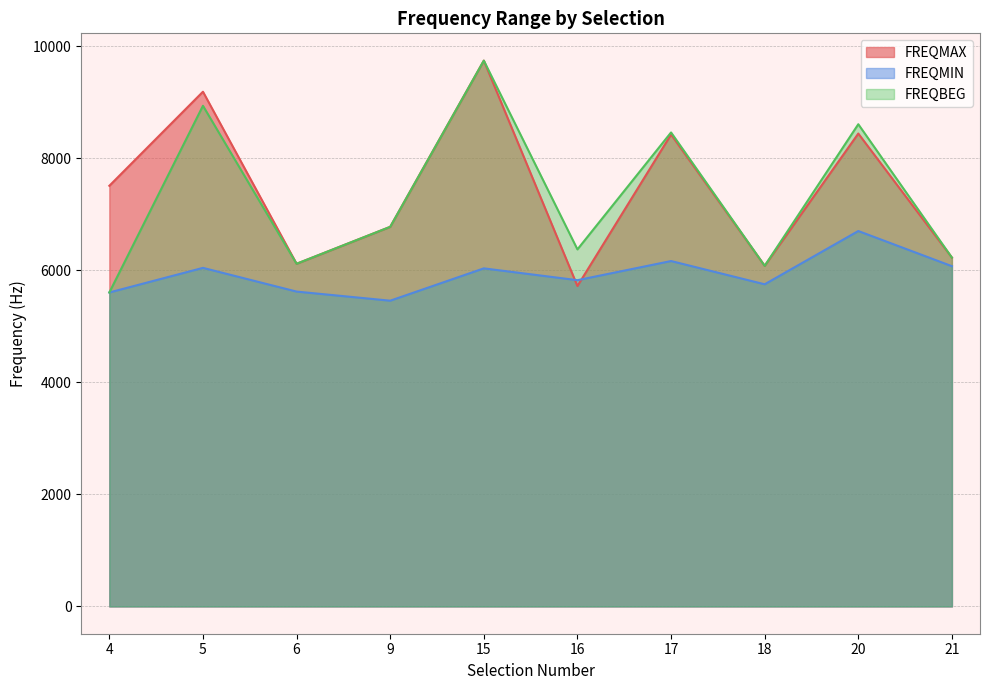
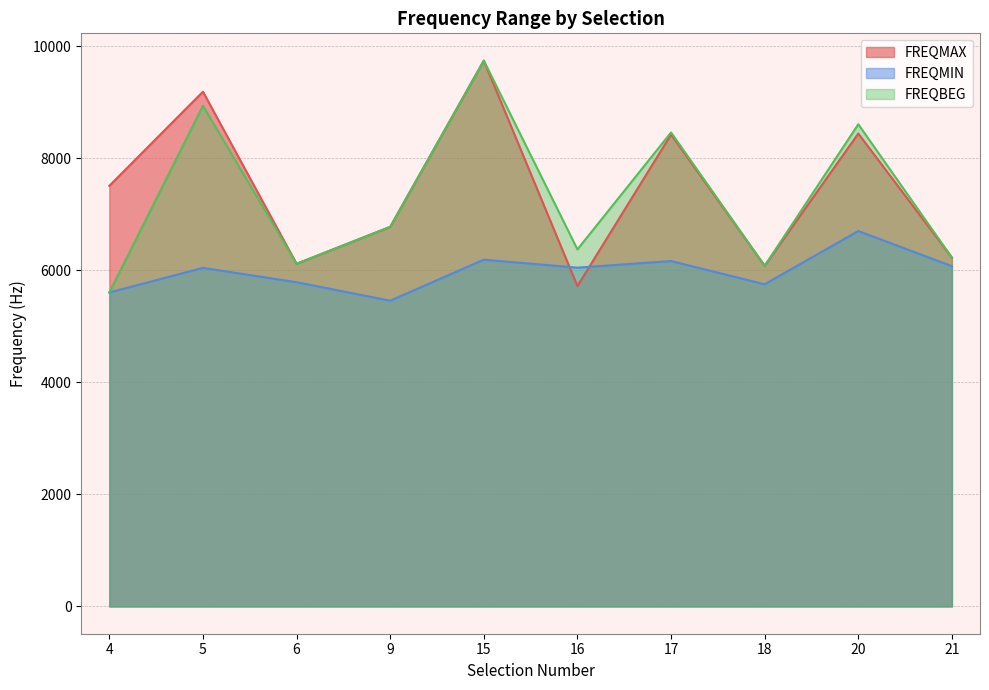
FREQMIN, 6: 5600 -> 5800
FREQMIN, 15: 6000 -> 6200
FREQMIN, 16: 5800 -> 6000
